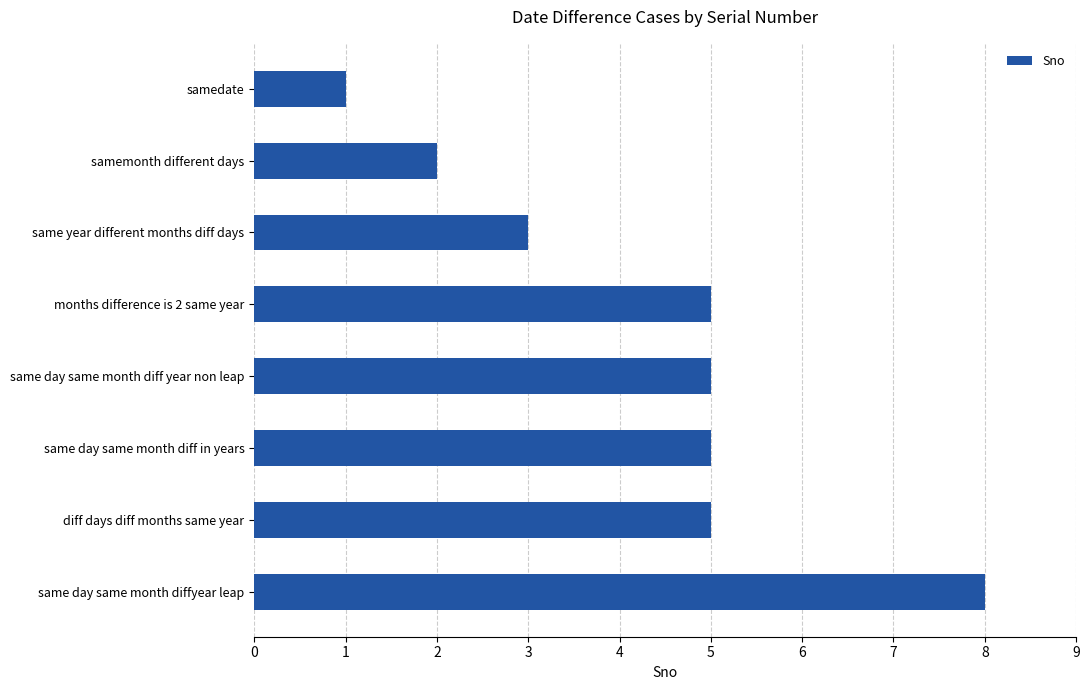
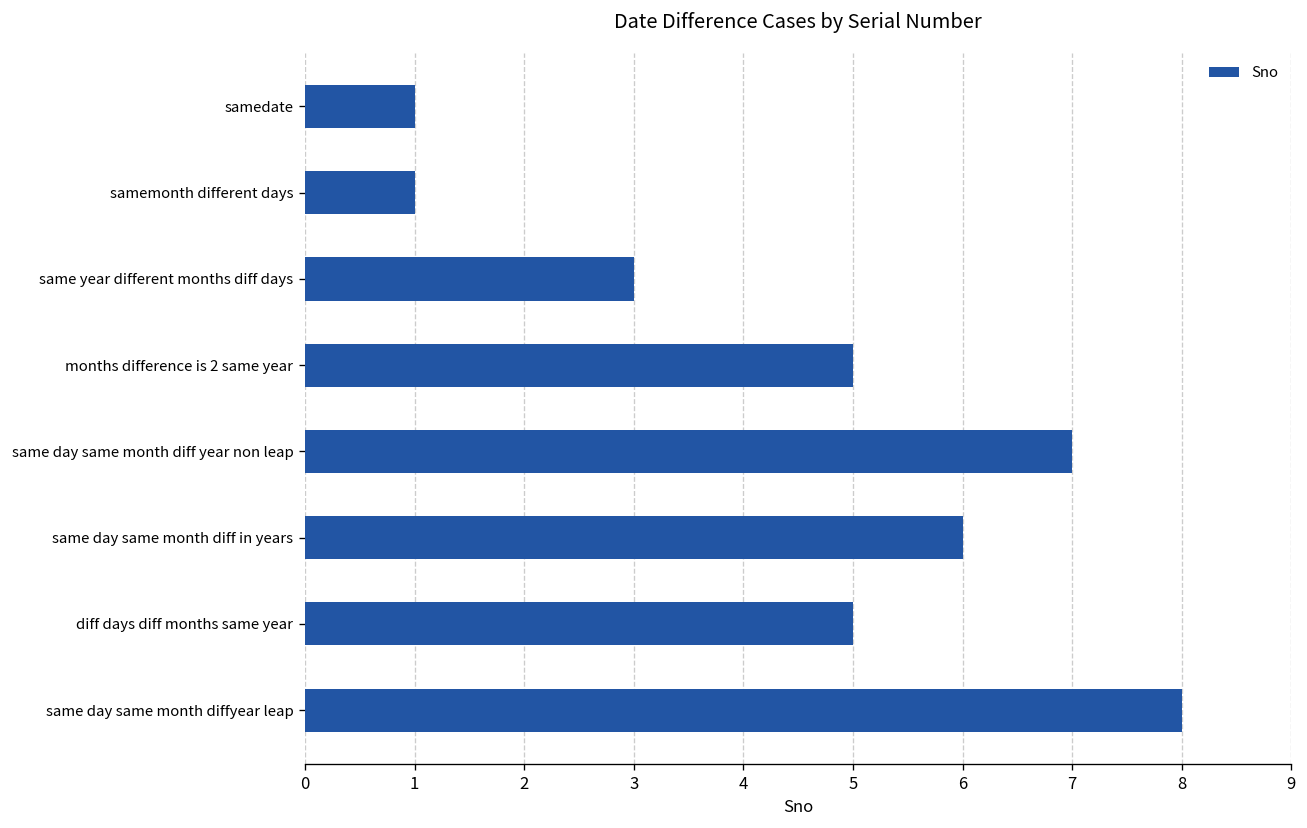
samemonth different days: 2 -> 1
same day same month diff year non leap: 5 -> 7
same day same month diff in years: 5 -> 6
